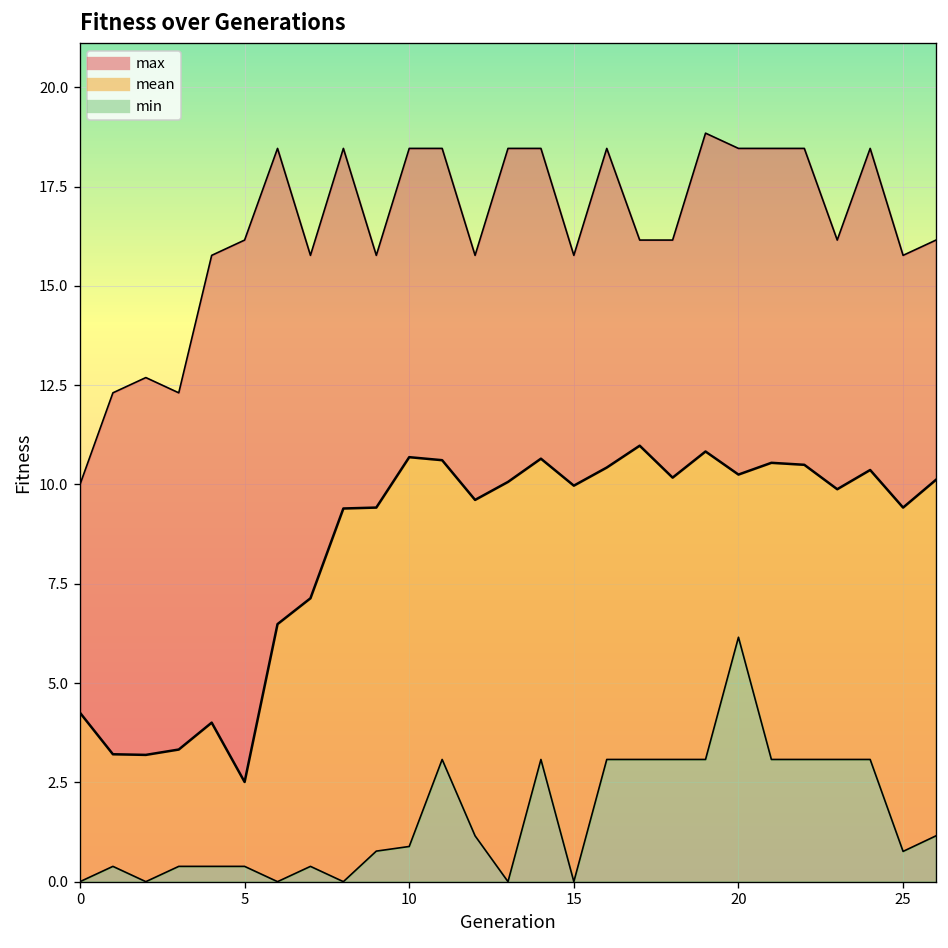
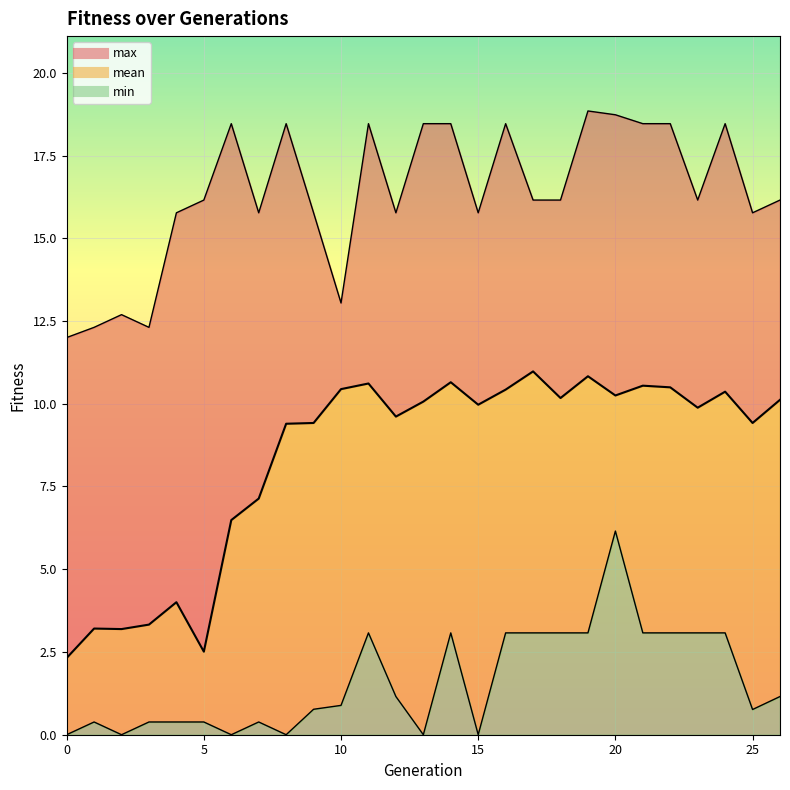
mean, 0: 4.3 -> 2.3
max, 0: 10 -> 12
mean, 10: 10.7 -> 10.4
max, 10: 18.5 -> 13.0
max, 20: 18.5 -> 18.7
